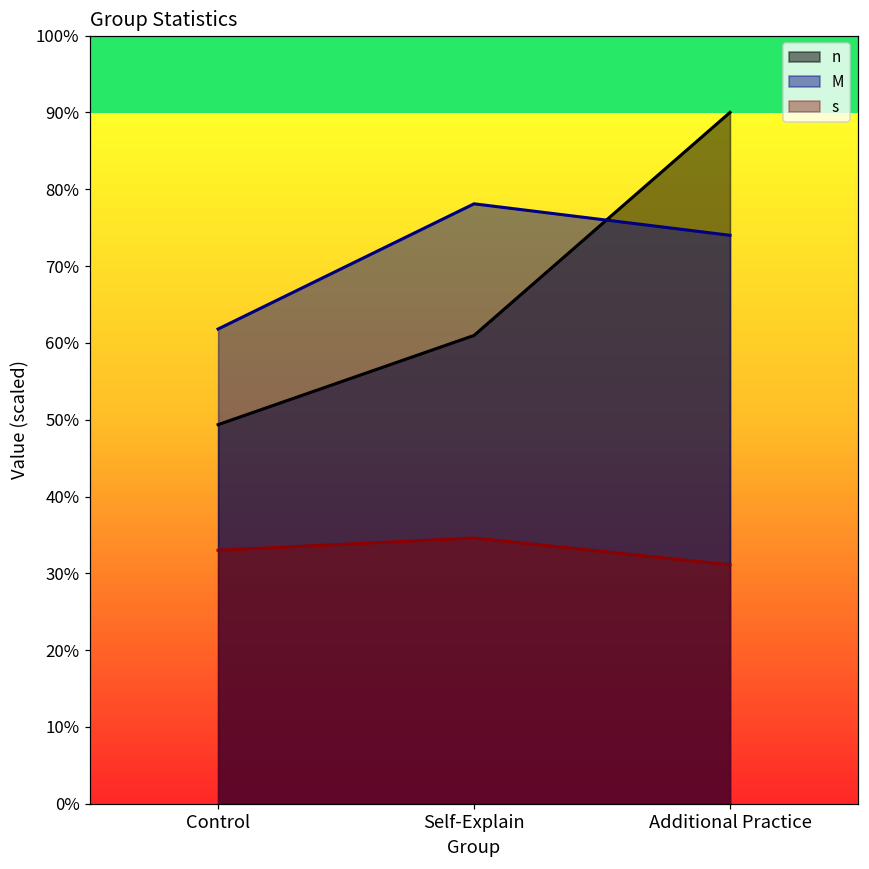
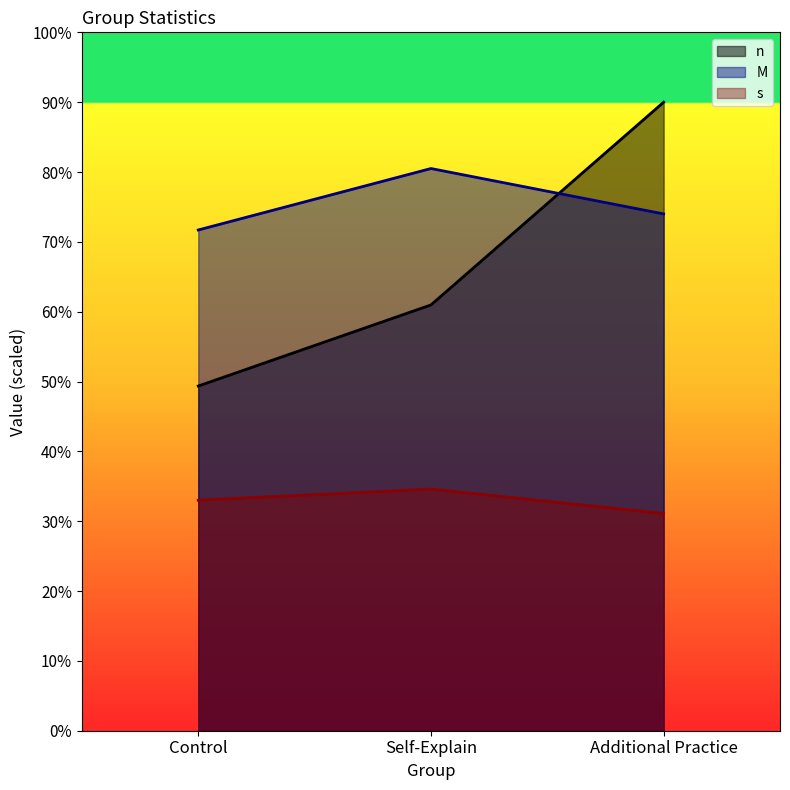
M, Control: 62% -> 72%
M, Self-Explain: 78% -> 81%
